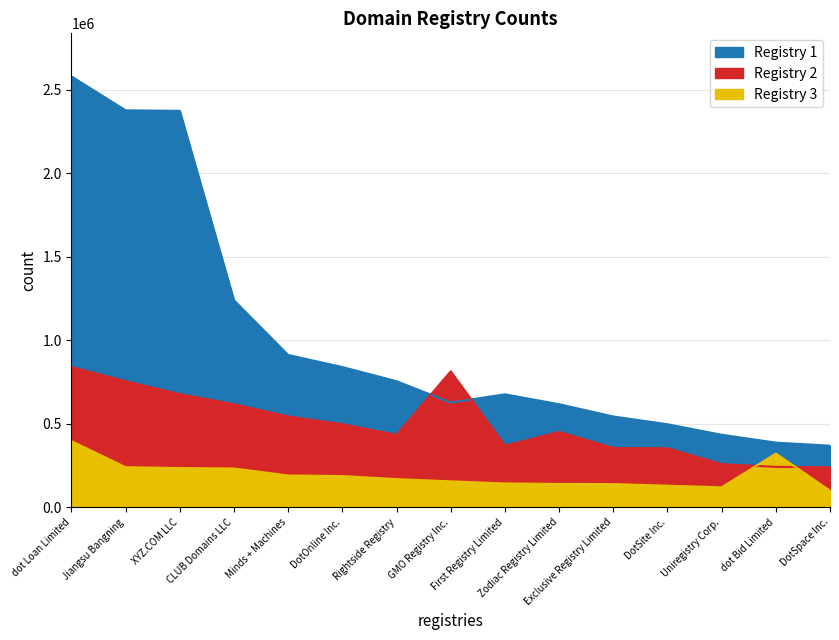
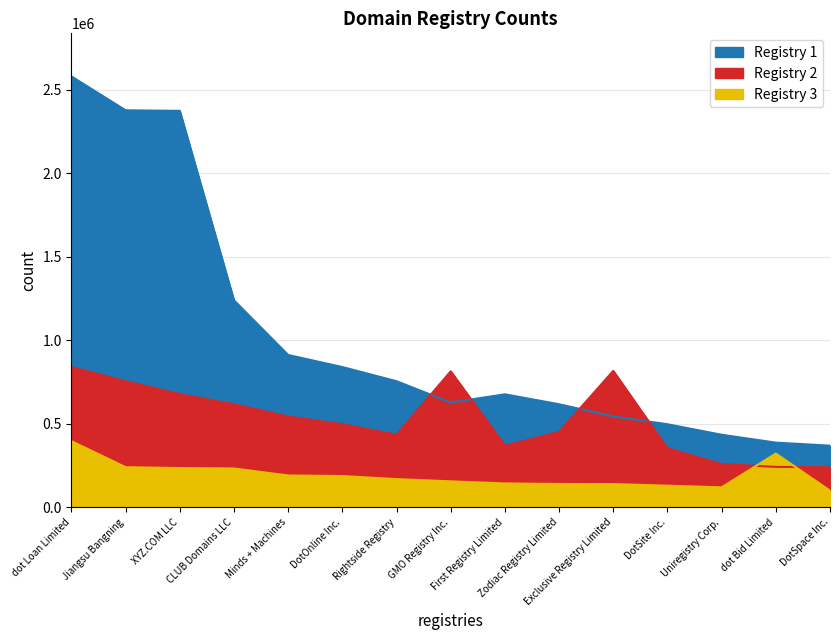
Registry 2, Exclusive Registry Limited: 360000 -> 820000
